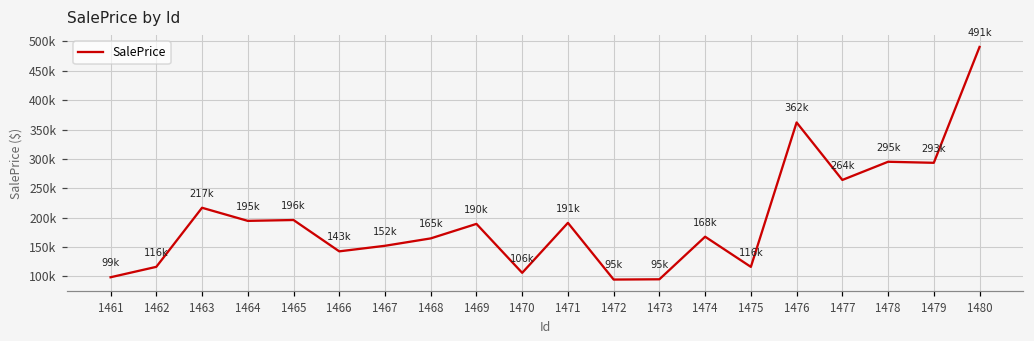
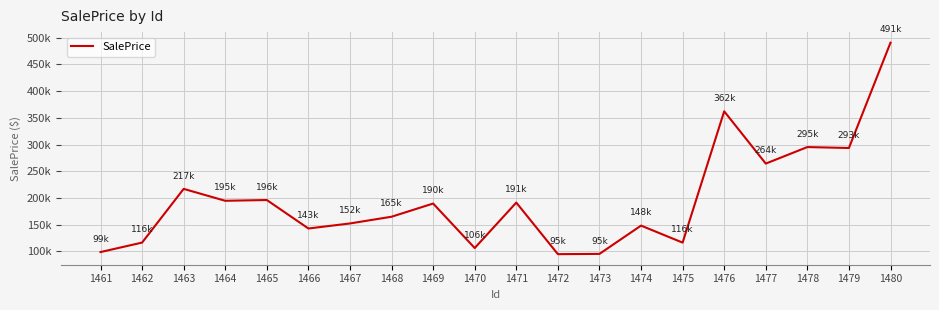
1474: 168k -> 148k
